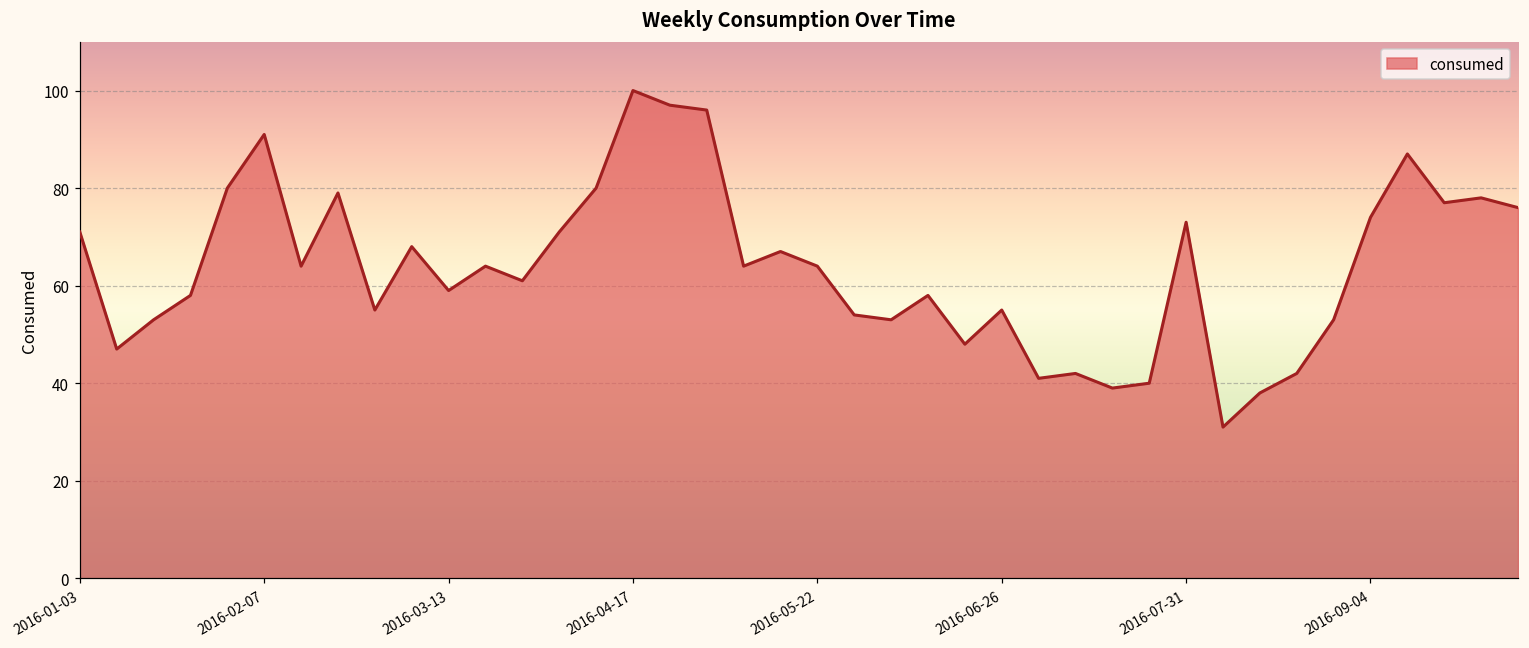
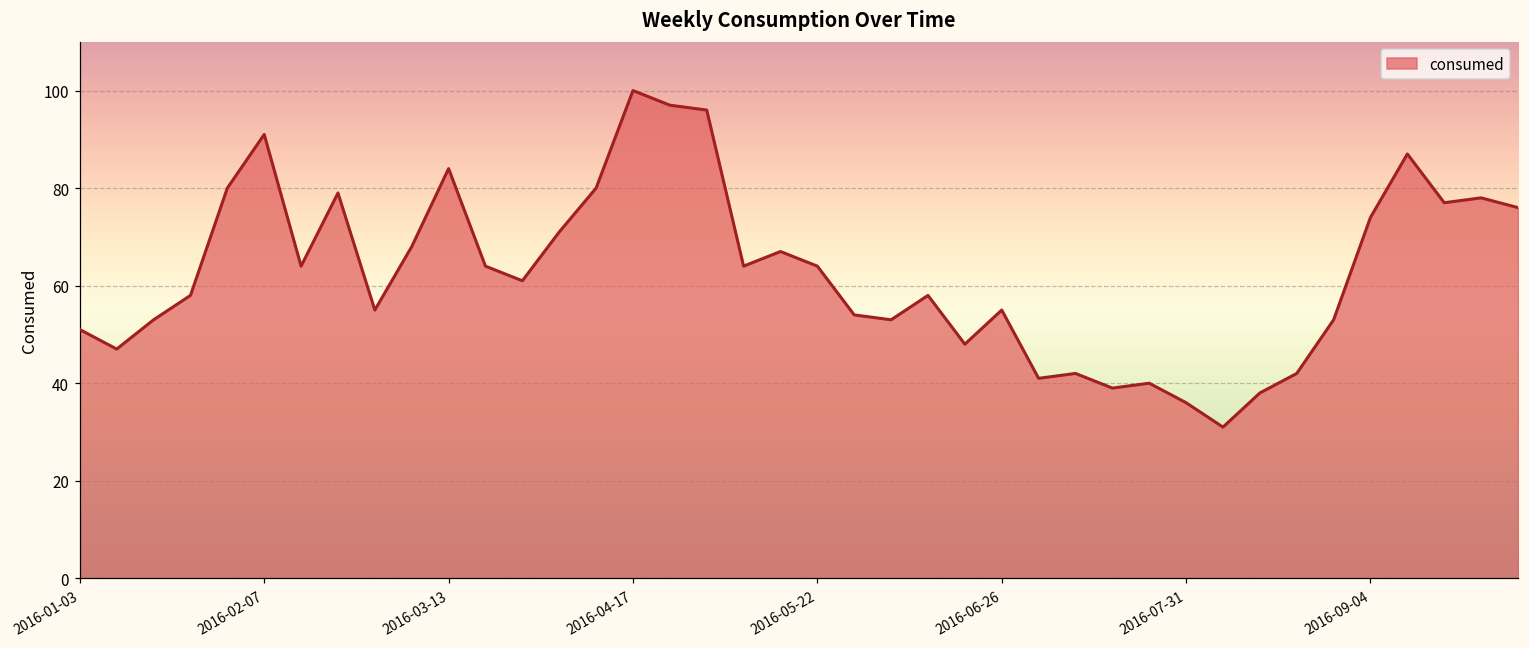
2016-01-03: 71 -> 51
2016-03-13: 59 -> 84
2016-07-31: 73 -> 36
